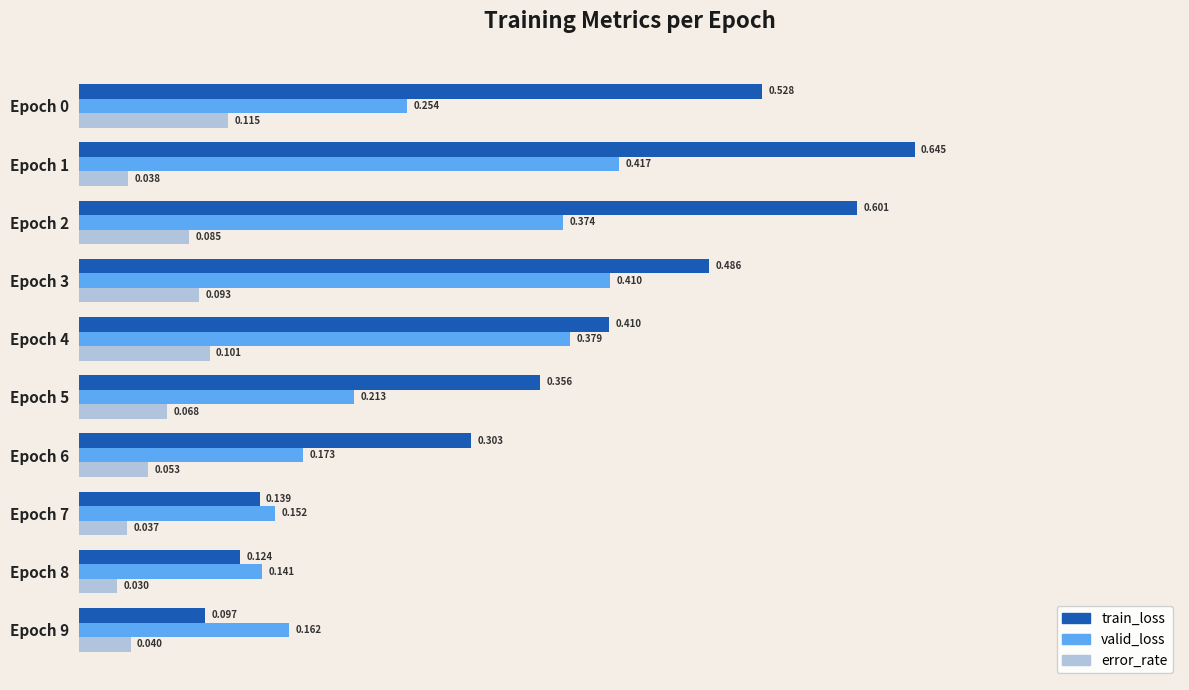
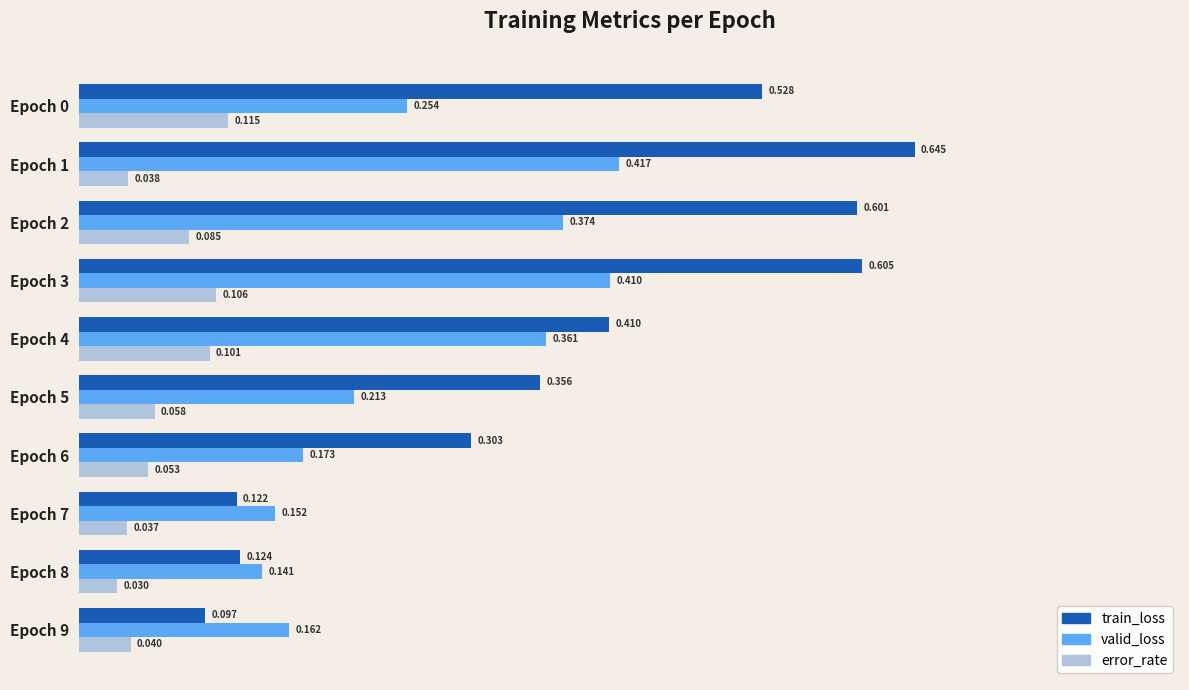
train_loss, Epoch 3: 0.486 -> 0.605
error_rate, Epoch 3: 0.093 -> 0.106
valid_loss, Epoch 4: 0.379 -> 0.361
error_rate, Epoch 5: 0.068 -> 0.058
train_loss, Epoch 7: 0.139 -> 0.122
